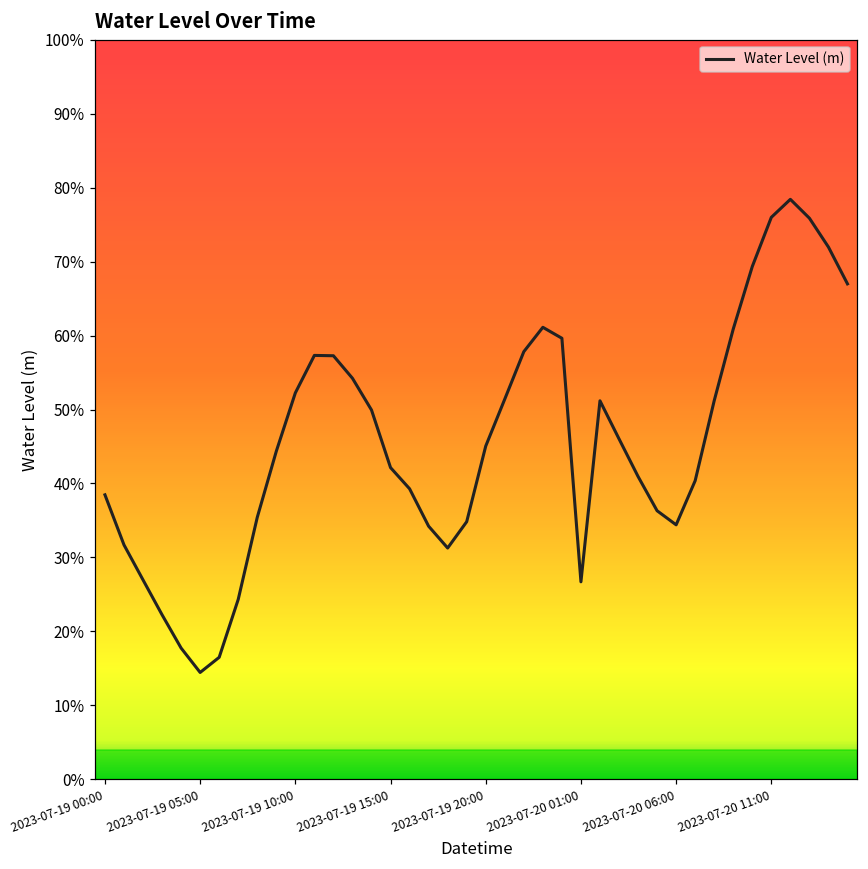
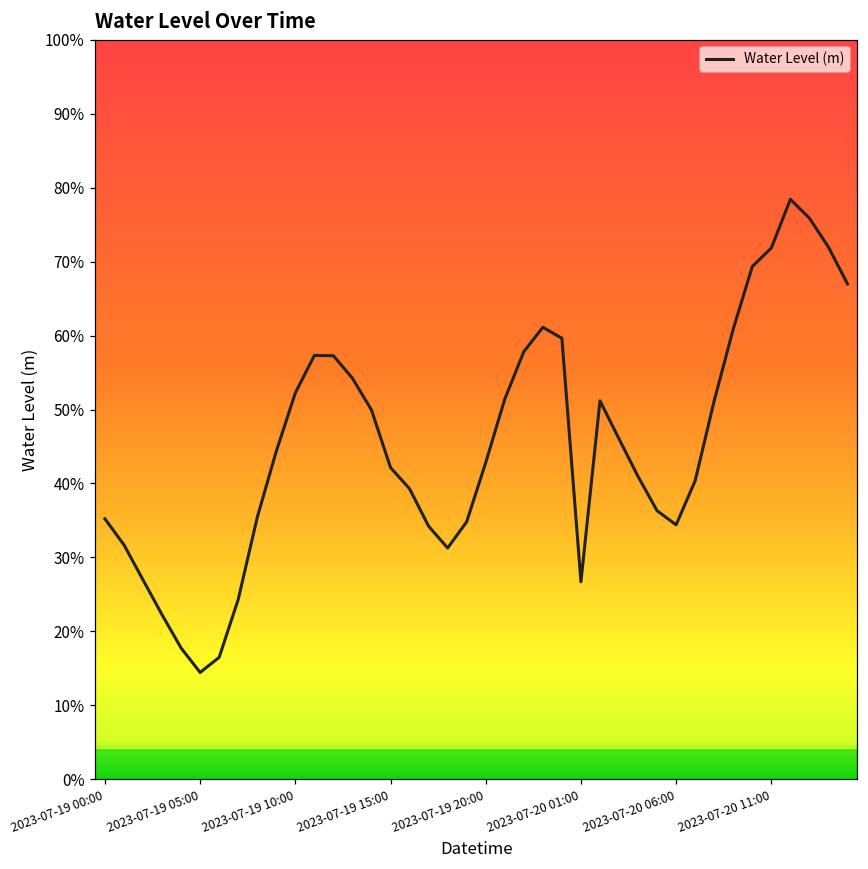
2023-07-19 00:00: 38% -> 35%
2023-07-19 20:00: 45% -> 43%
2023-07-20 11:00: 76% -> 72%
